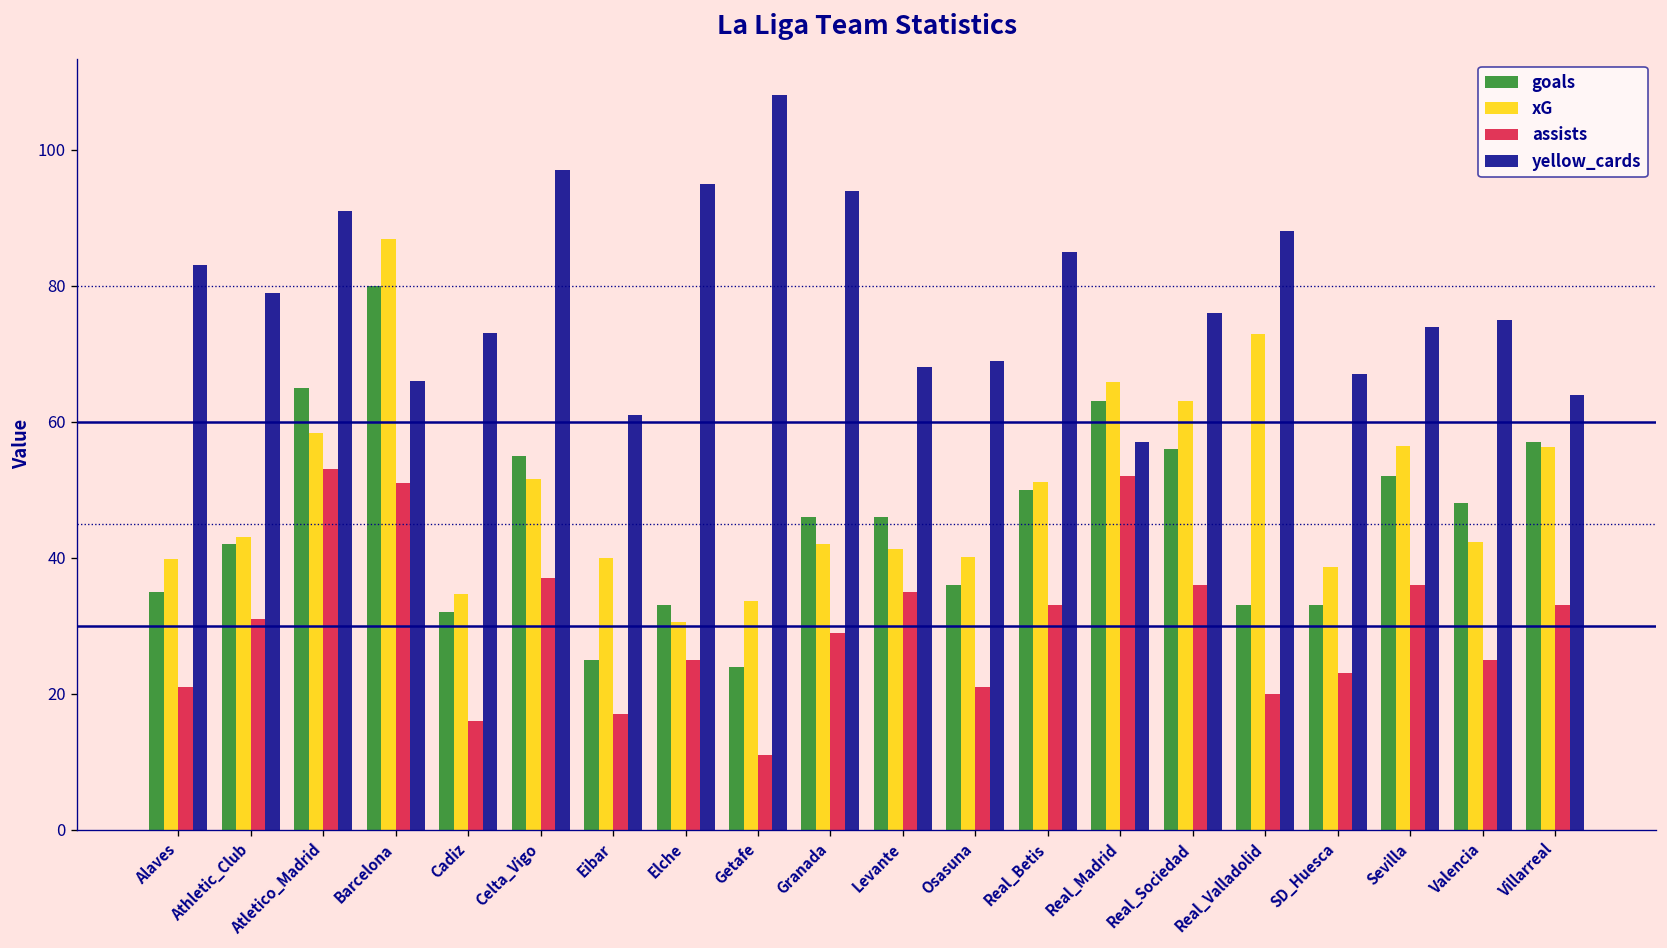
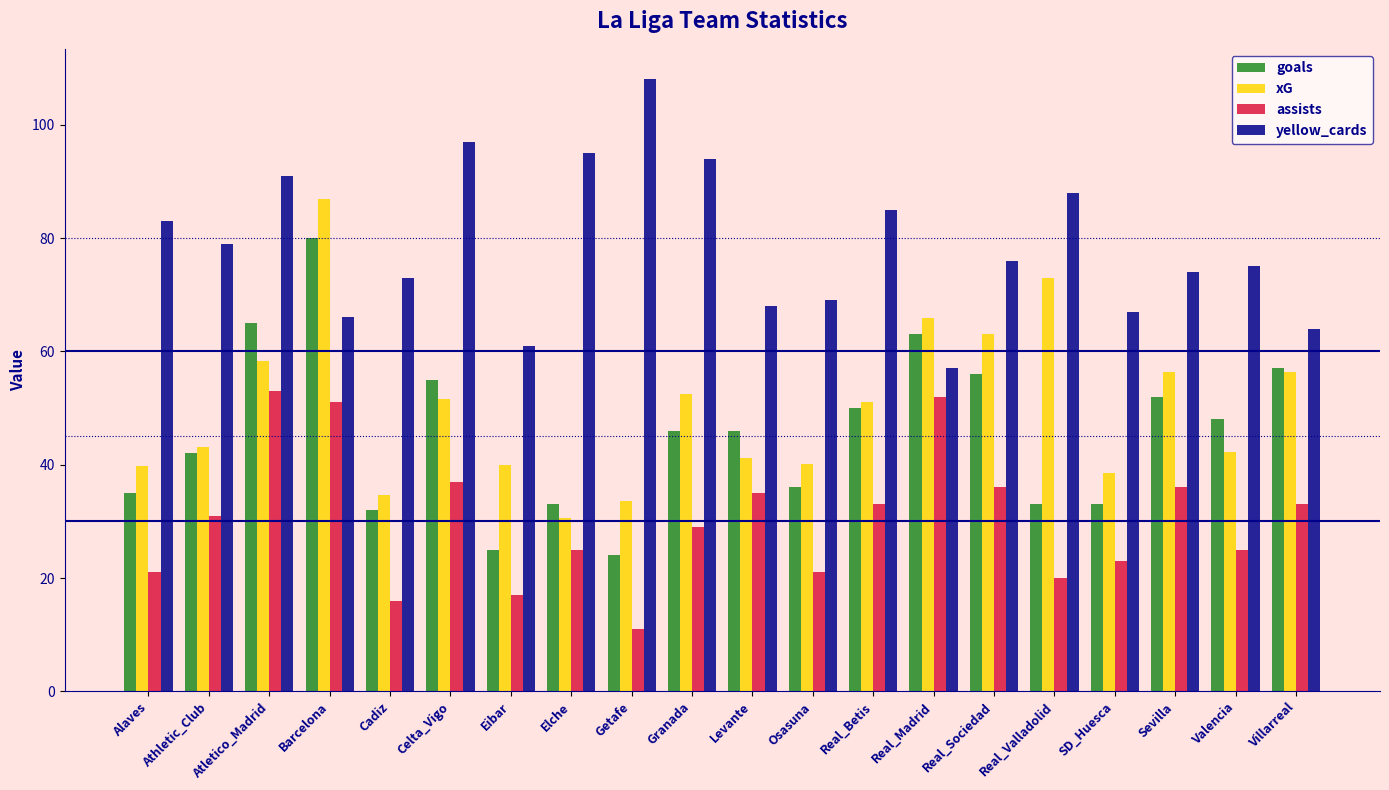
xG, Granada: 42 -> 53
